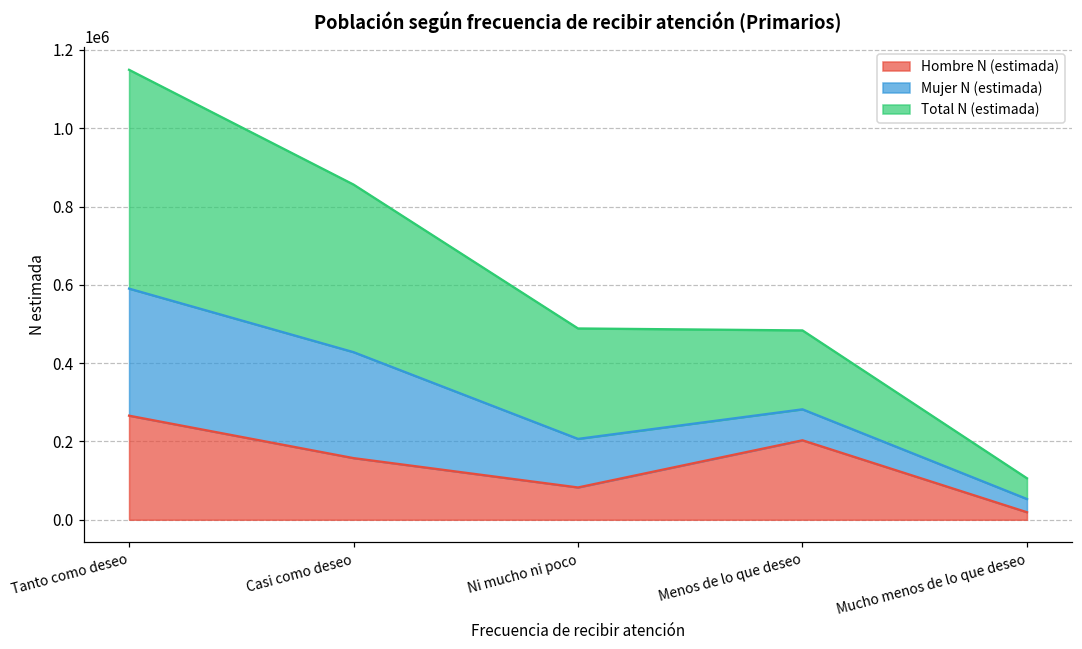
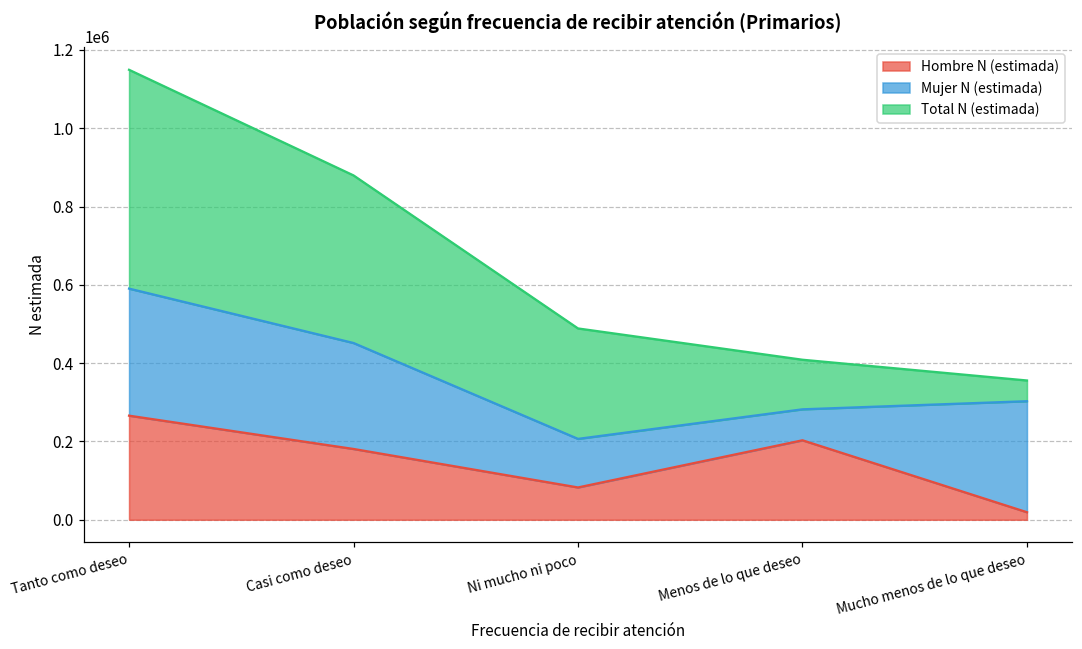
Hombre N (estimada), Casi como deseo: 160000 -> 180000
Total N (estimada), Menos de lo que deseo: 200000 -> 130000
Mujer N (estimada), Mucho menos de lo que deseo: 30000 -> 280000
